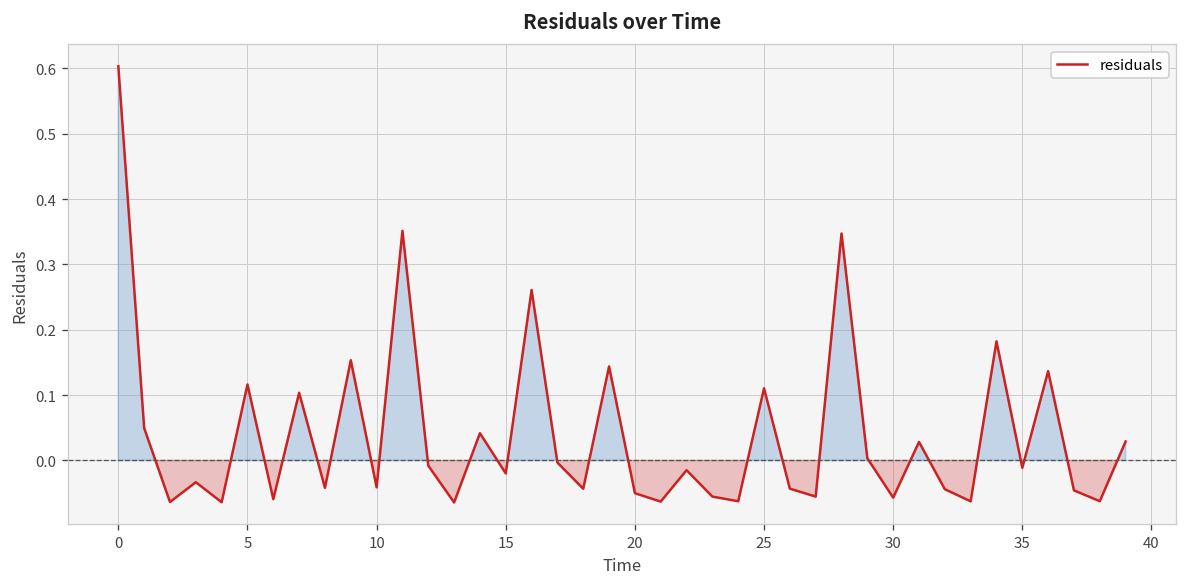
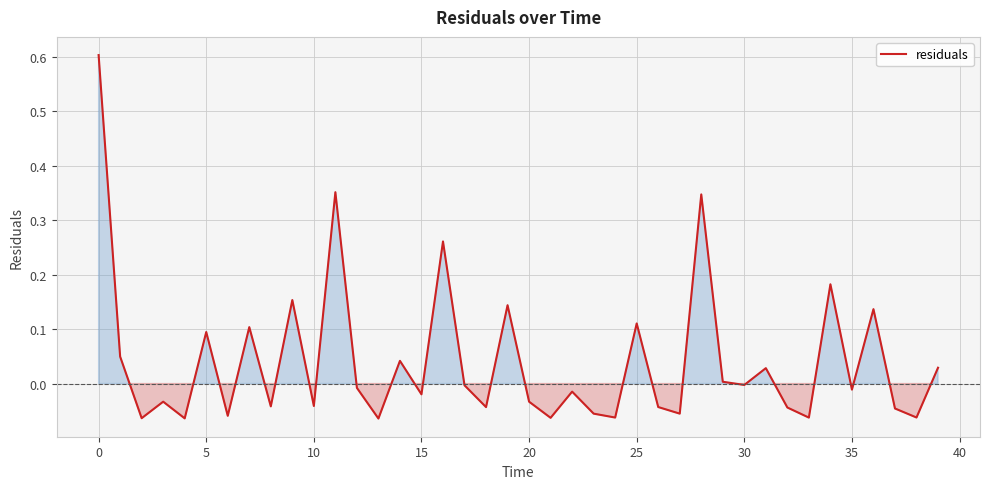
5: 0.12 -> 0.09
20: -0.05 -> -0.03
30: -0.06 -> 0.00
